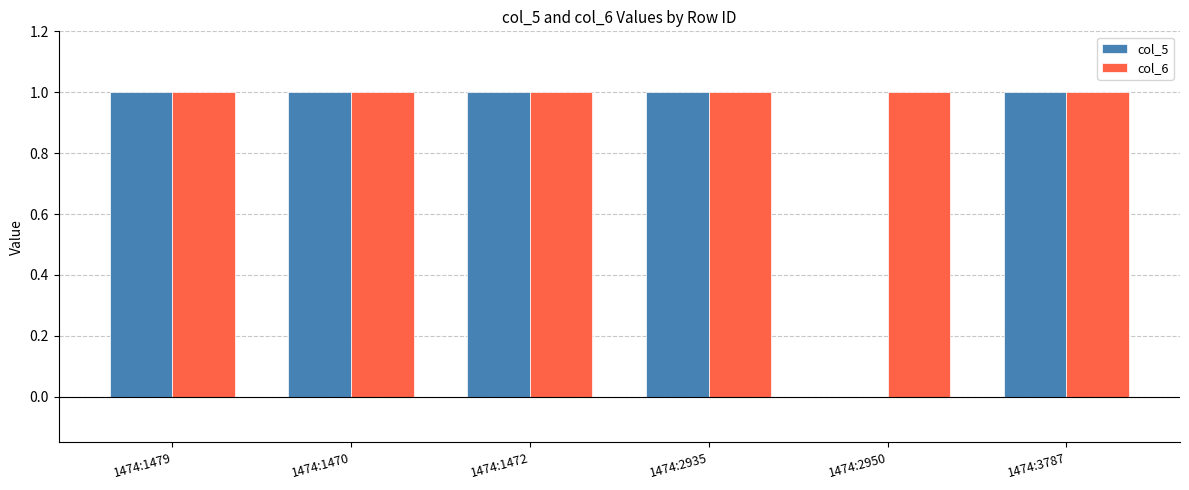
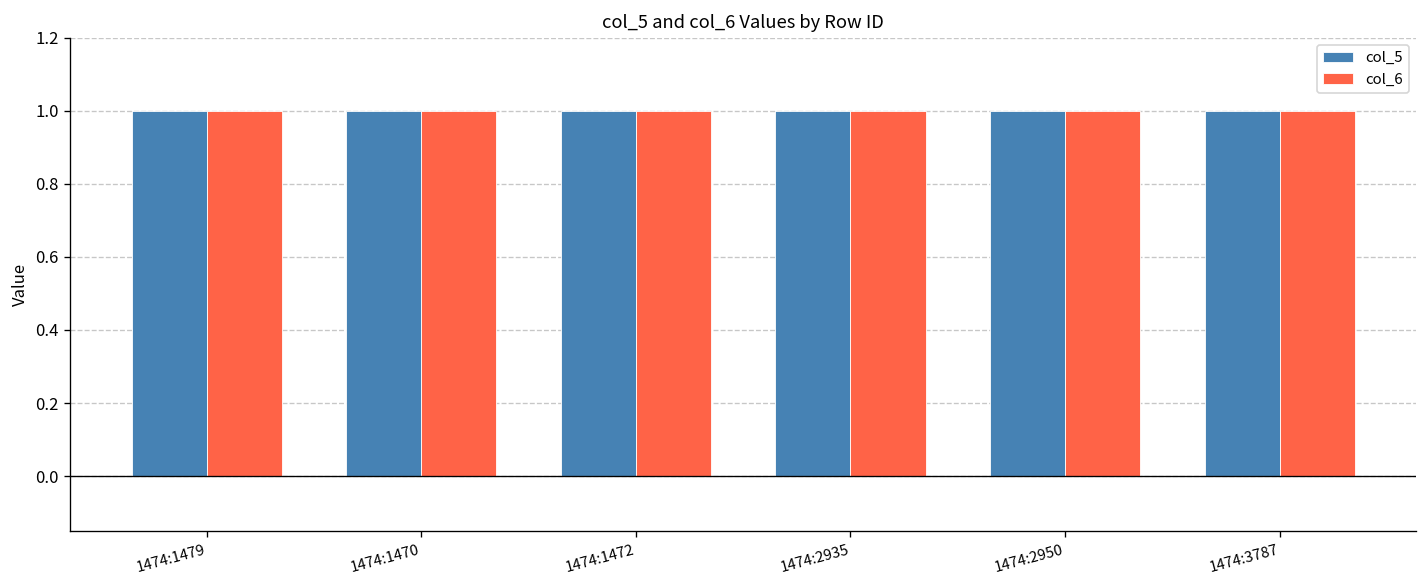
col_5, 1474:2950: 0 -> 1
